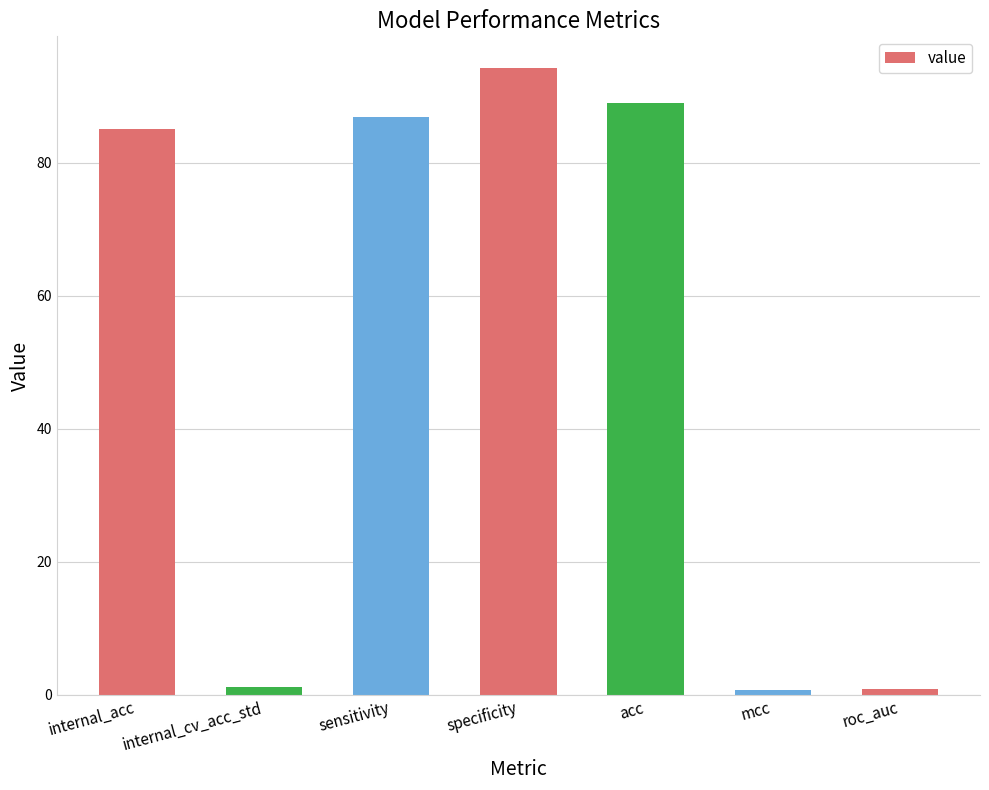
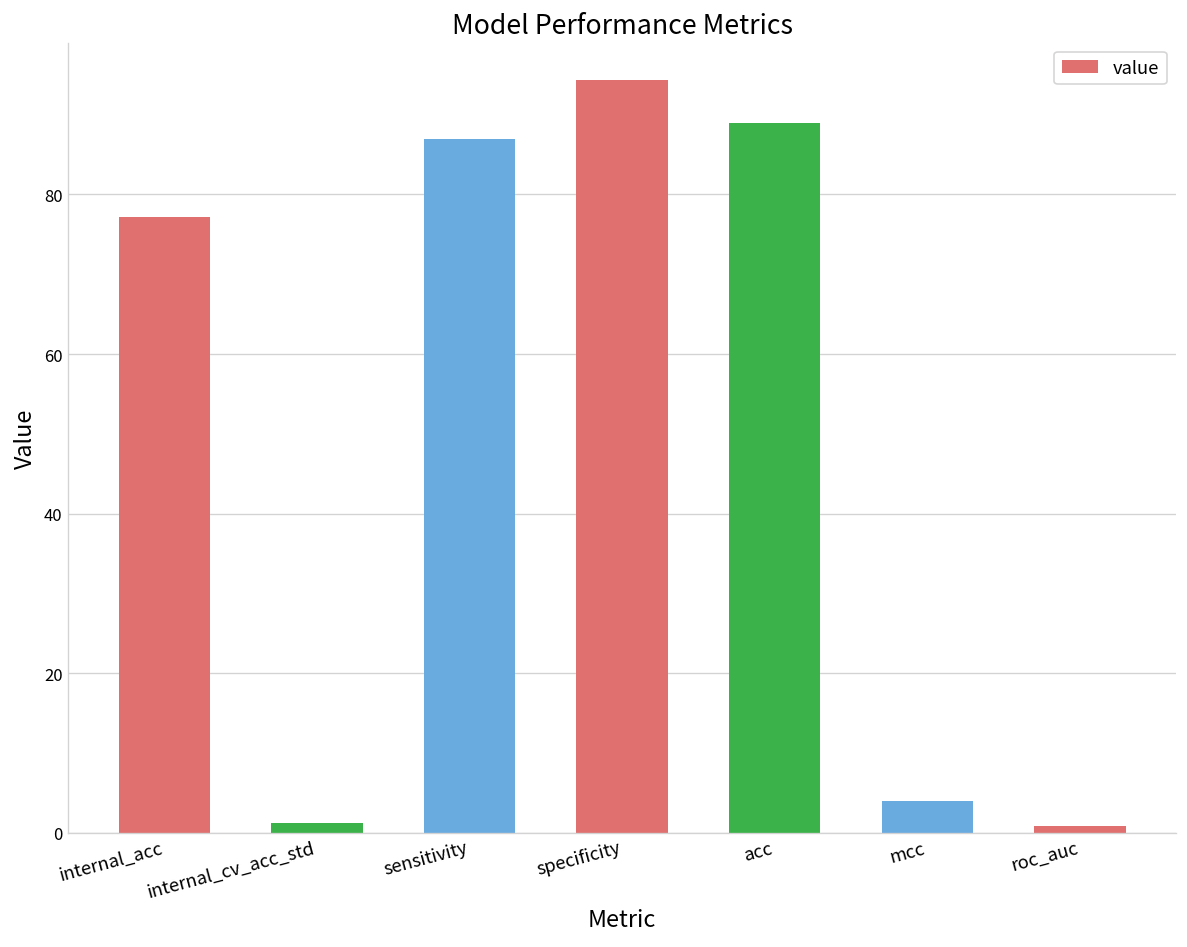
internal_acc: 85 -> 77
mcc: 1 -> 4
